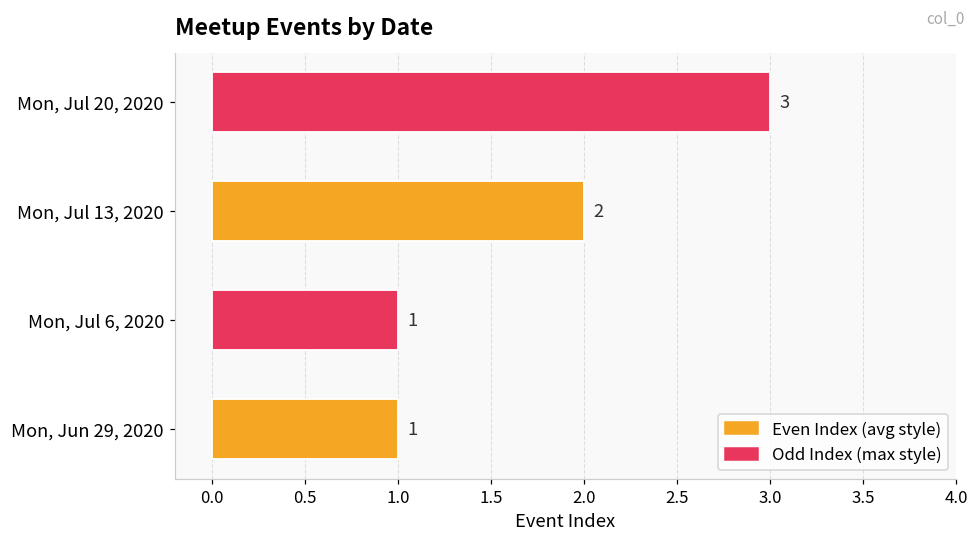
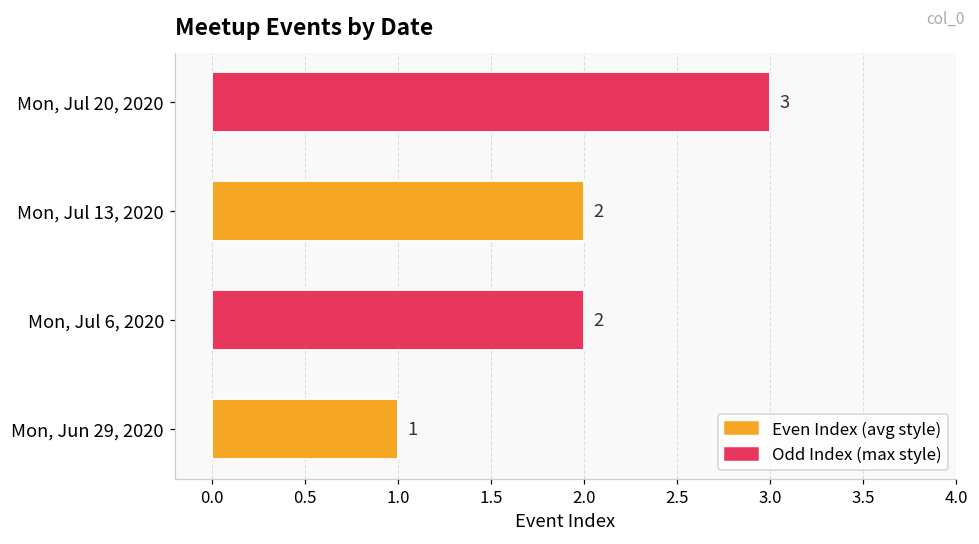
Mon, Jul 6, 2020: 1 -> 2
